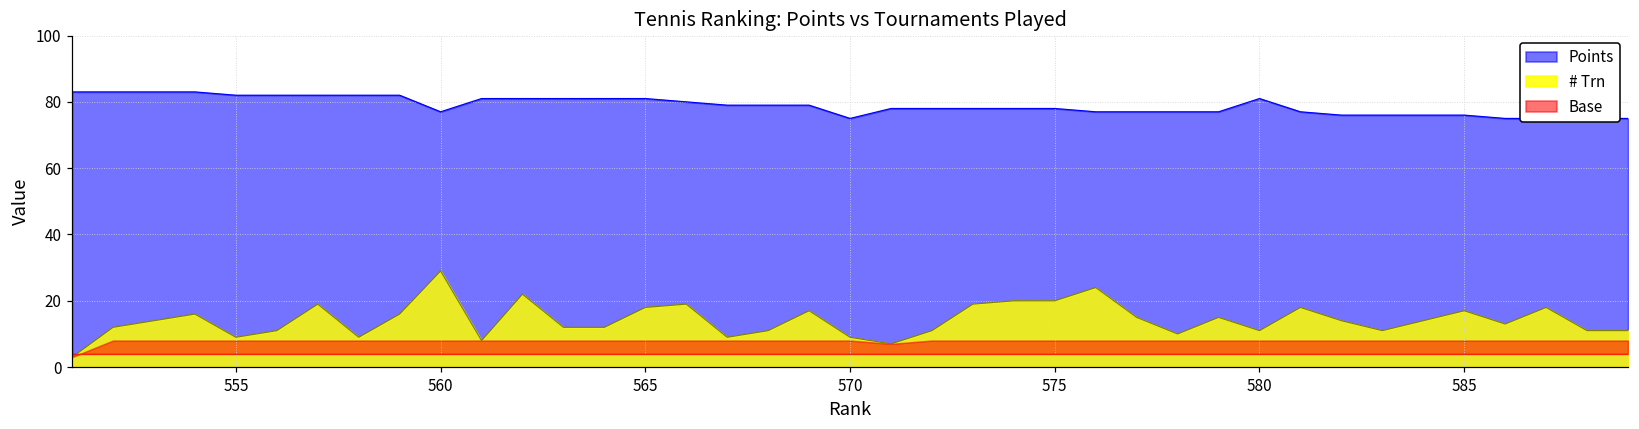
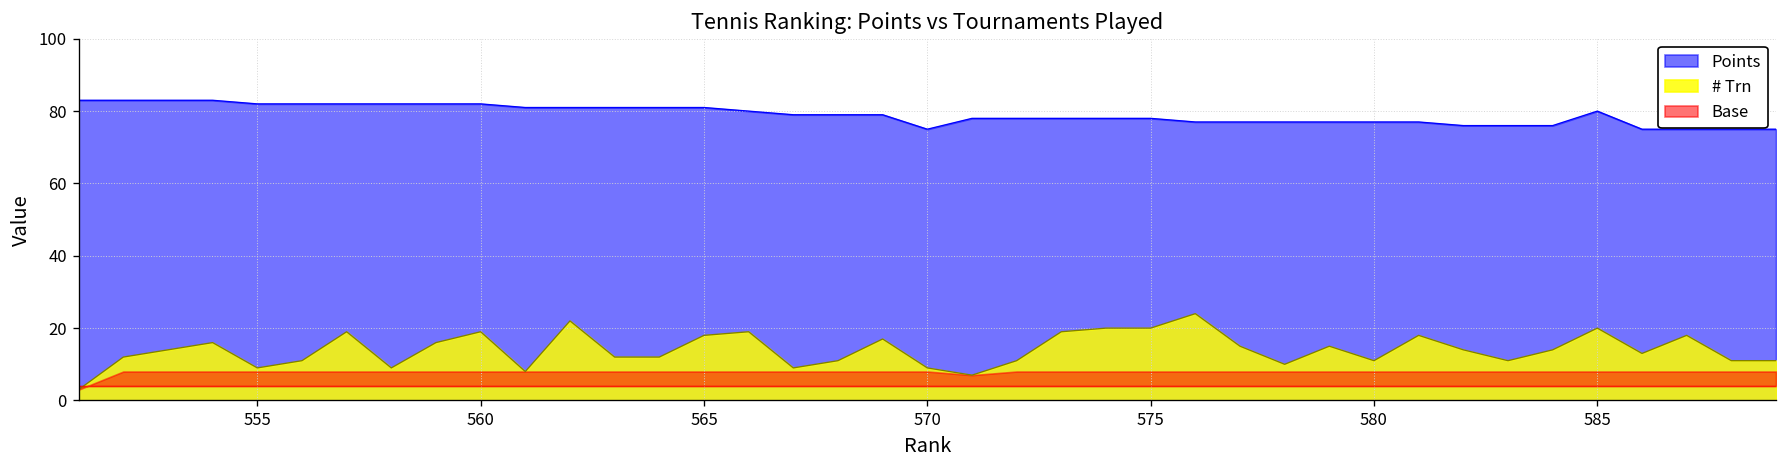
Points, 560: 77 -> 82
# Trn, 560: 29 -> 19
Points, 580: 81 -> 77
Points, 585: 76 -> 80
# Trn, 585: 17 -> 20
